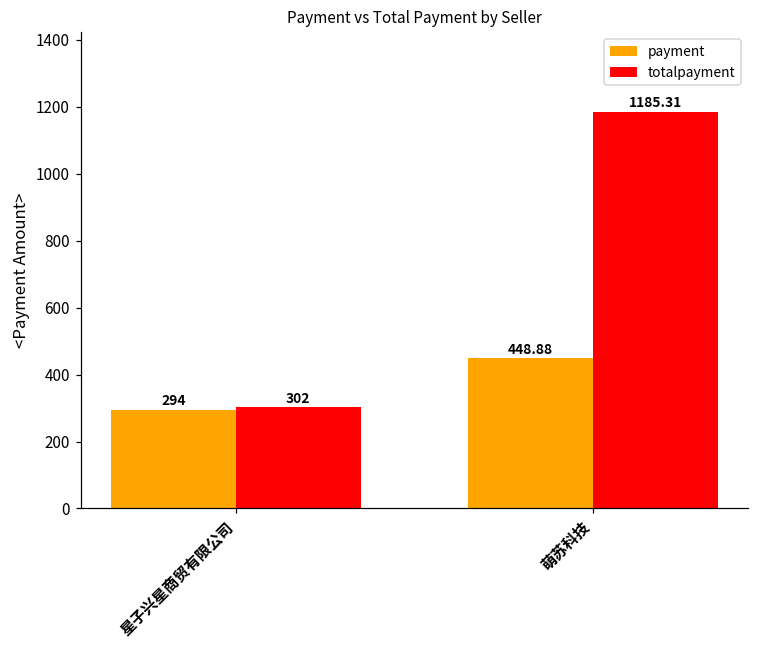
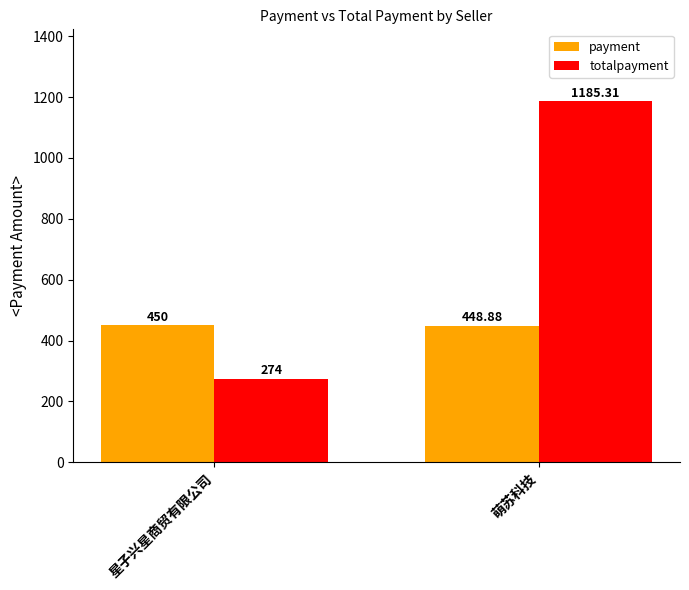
payment, 星子兴星商贸有限公司: 294 -> 450
totalpayment, 星子兴星商贸有限公司: 302 -> 274
